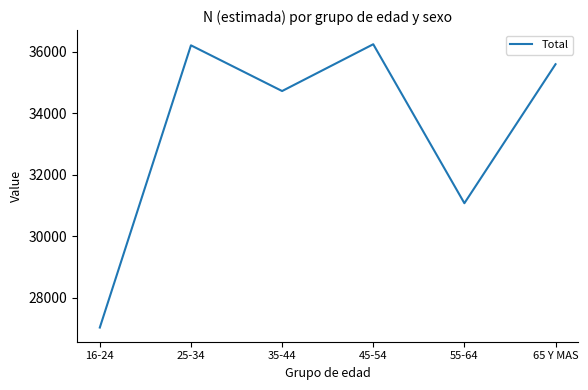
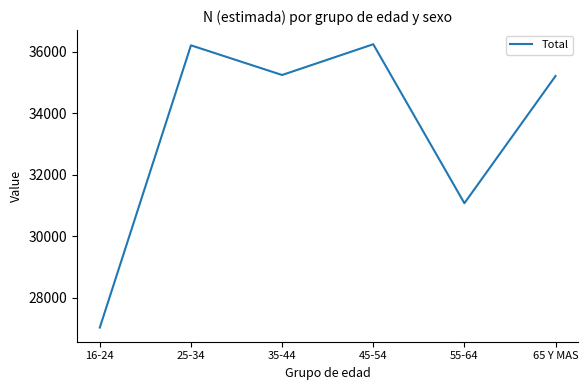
35-44: 34700 -> 35200
65 Y MAS: 35600 -> 35200
